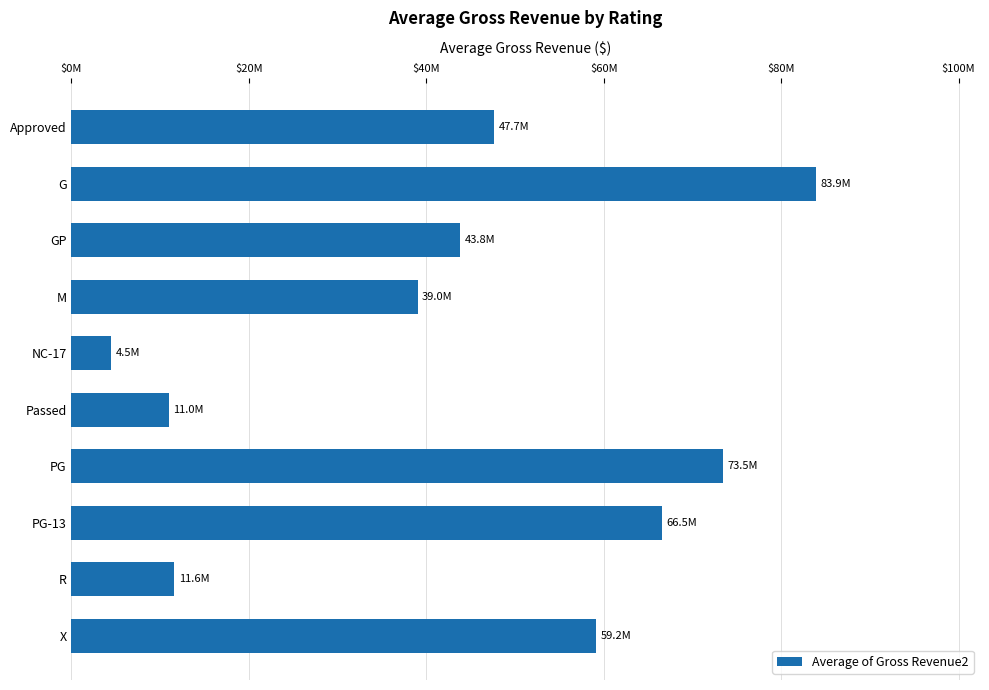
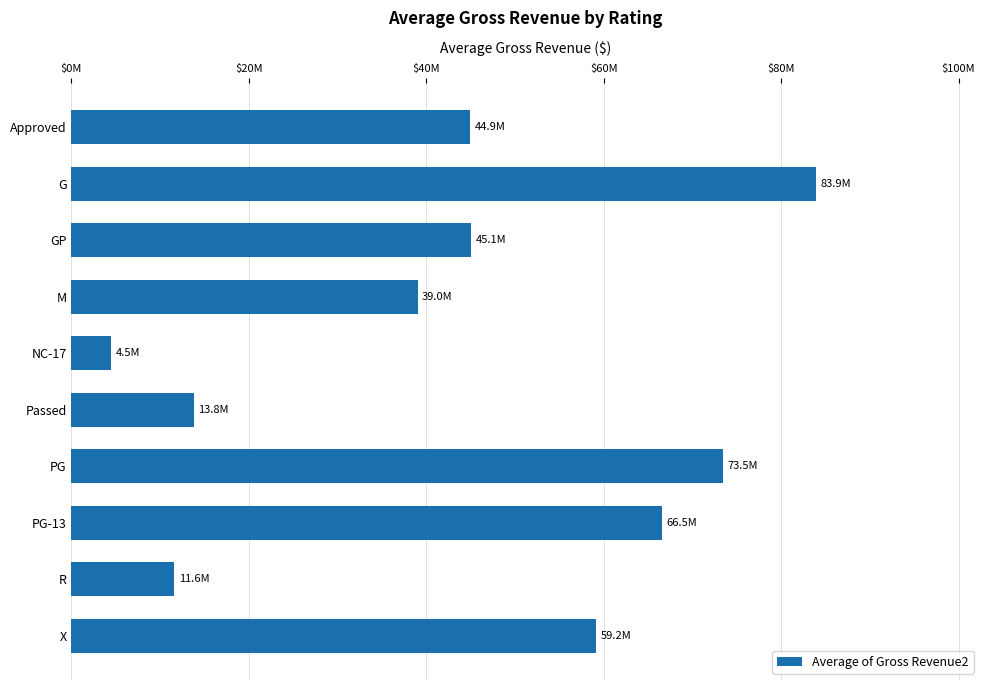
Approved: 47.7M -> 44.9M
GP: 43.8M -> 45.1M
Passed: 11.0M -> 13.8M
